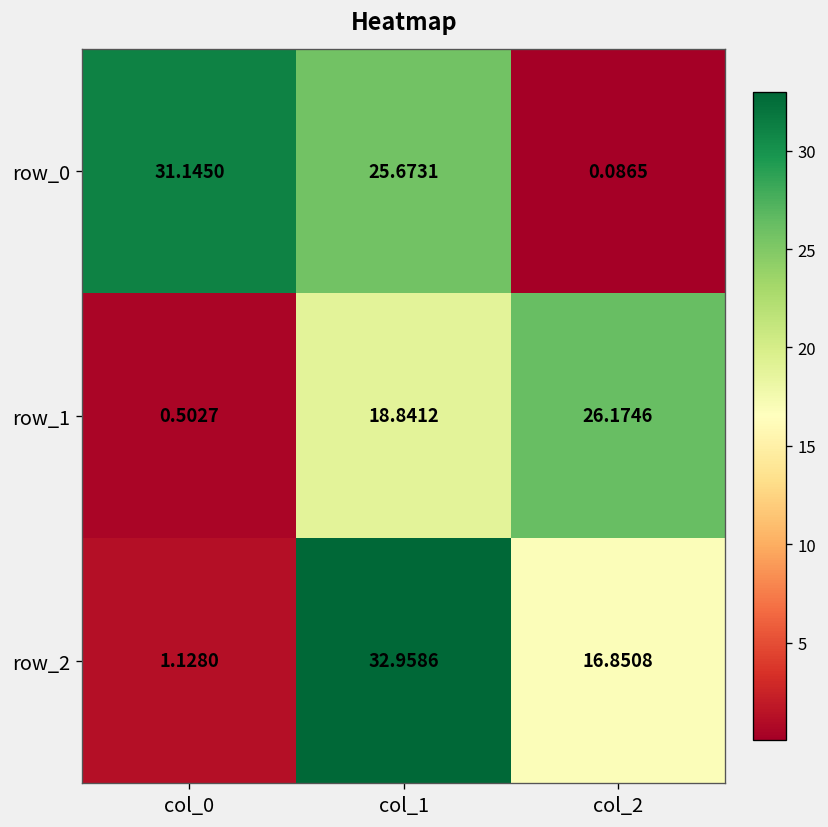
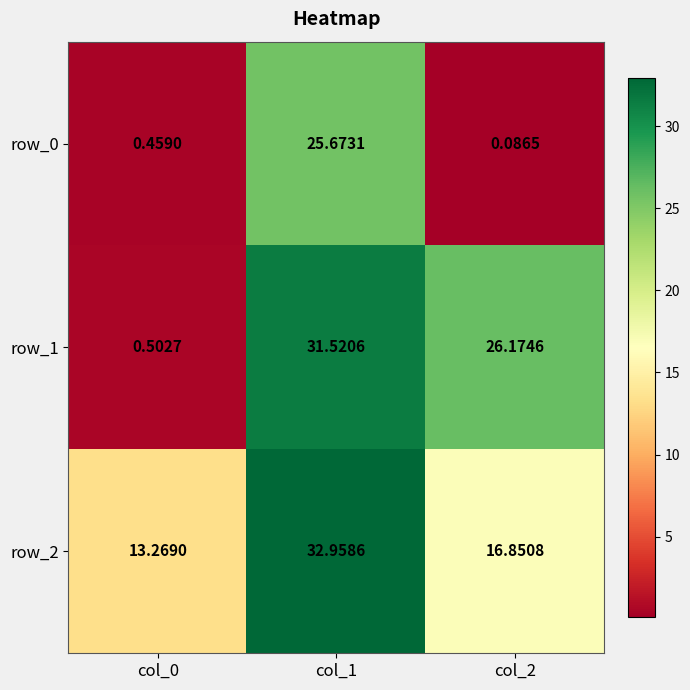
row_0, col_0: 31.1450 -> 0.4590
row_1, col_1: 18.8412 -> 31.5206
row_2, col_0: 1.1280 -> 13.2690
